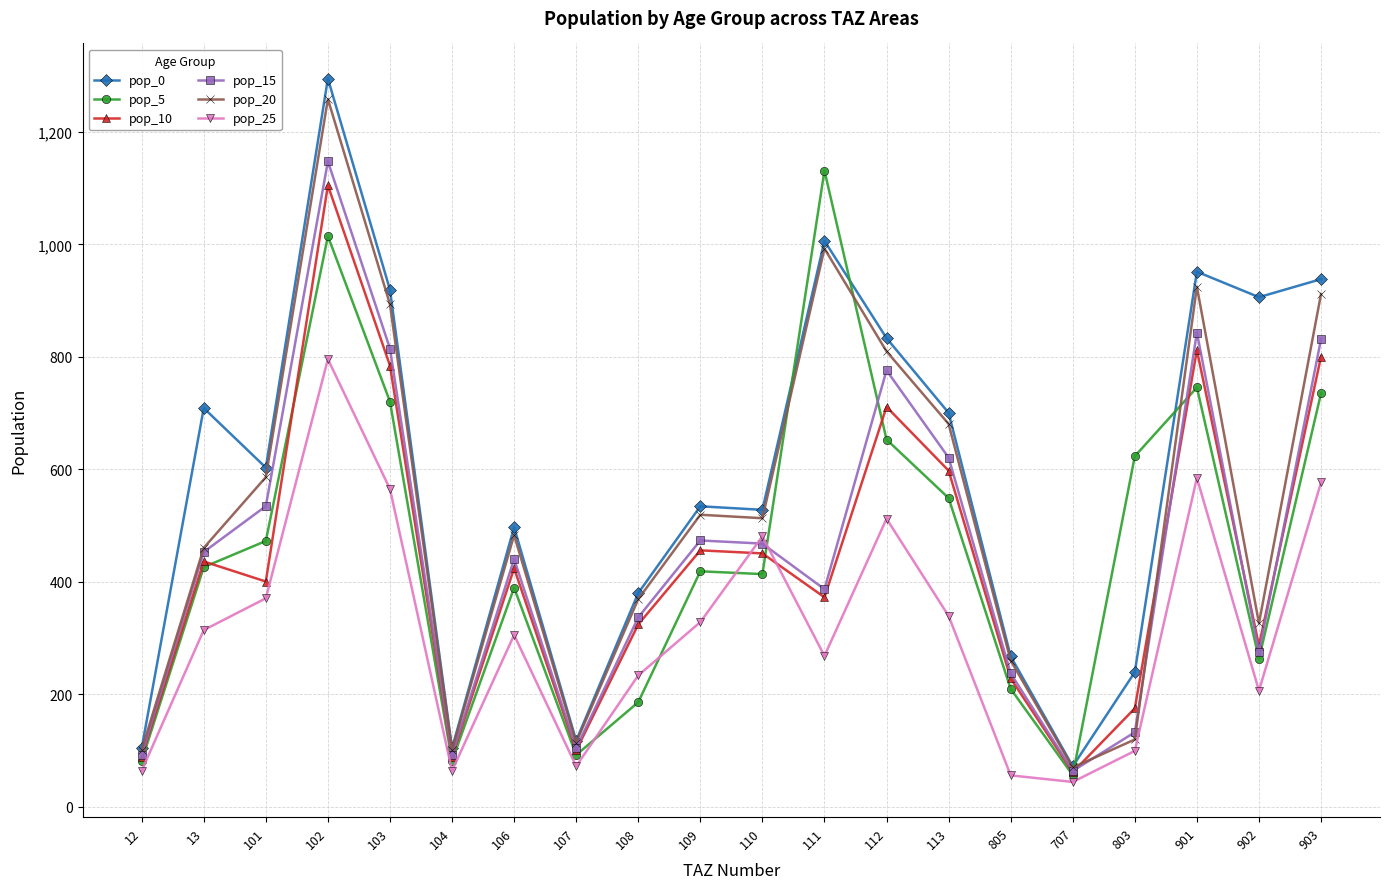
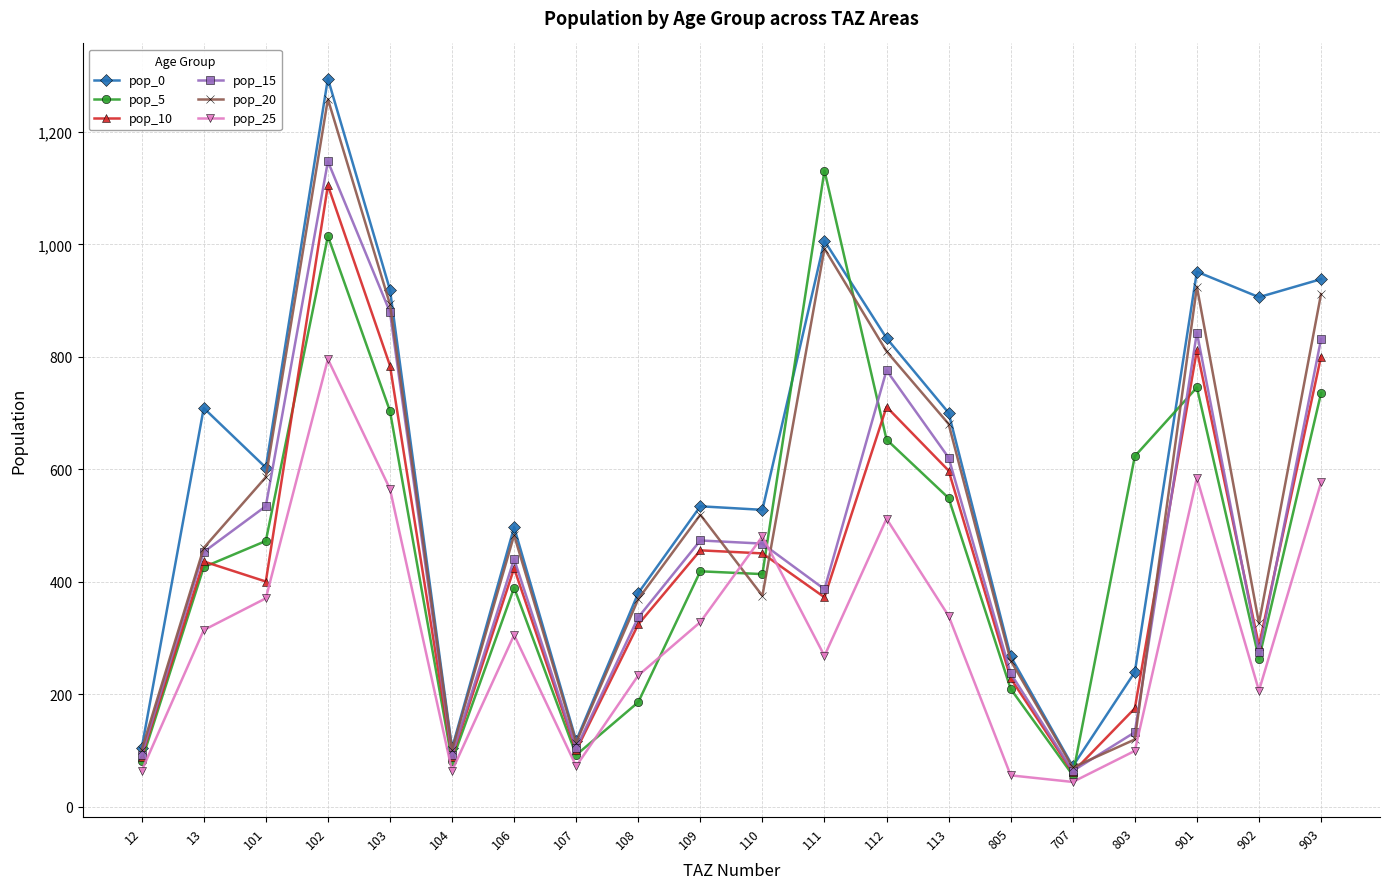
pop_5, 103: 720 -> 700
pop_15, 103: 810 -> 880
pop_20, 110: 510 -> 380
